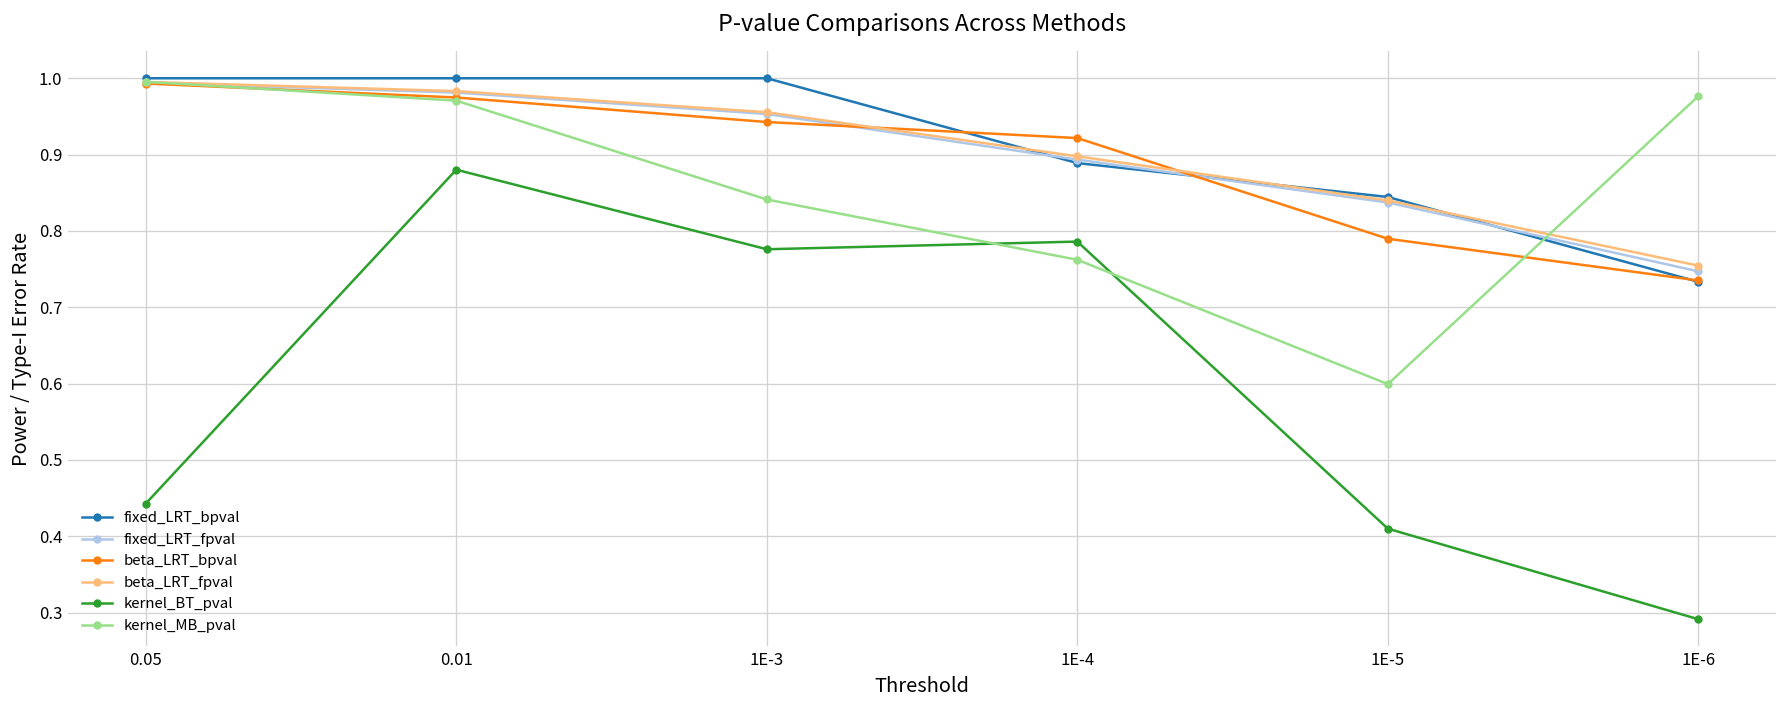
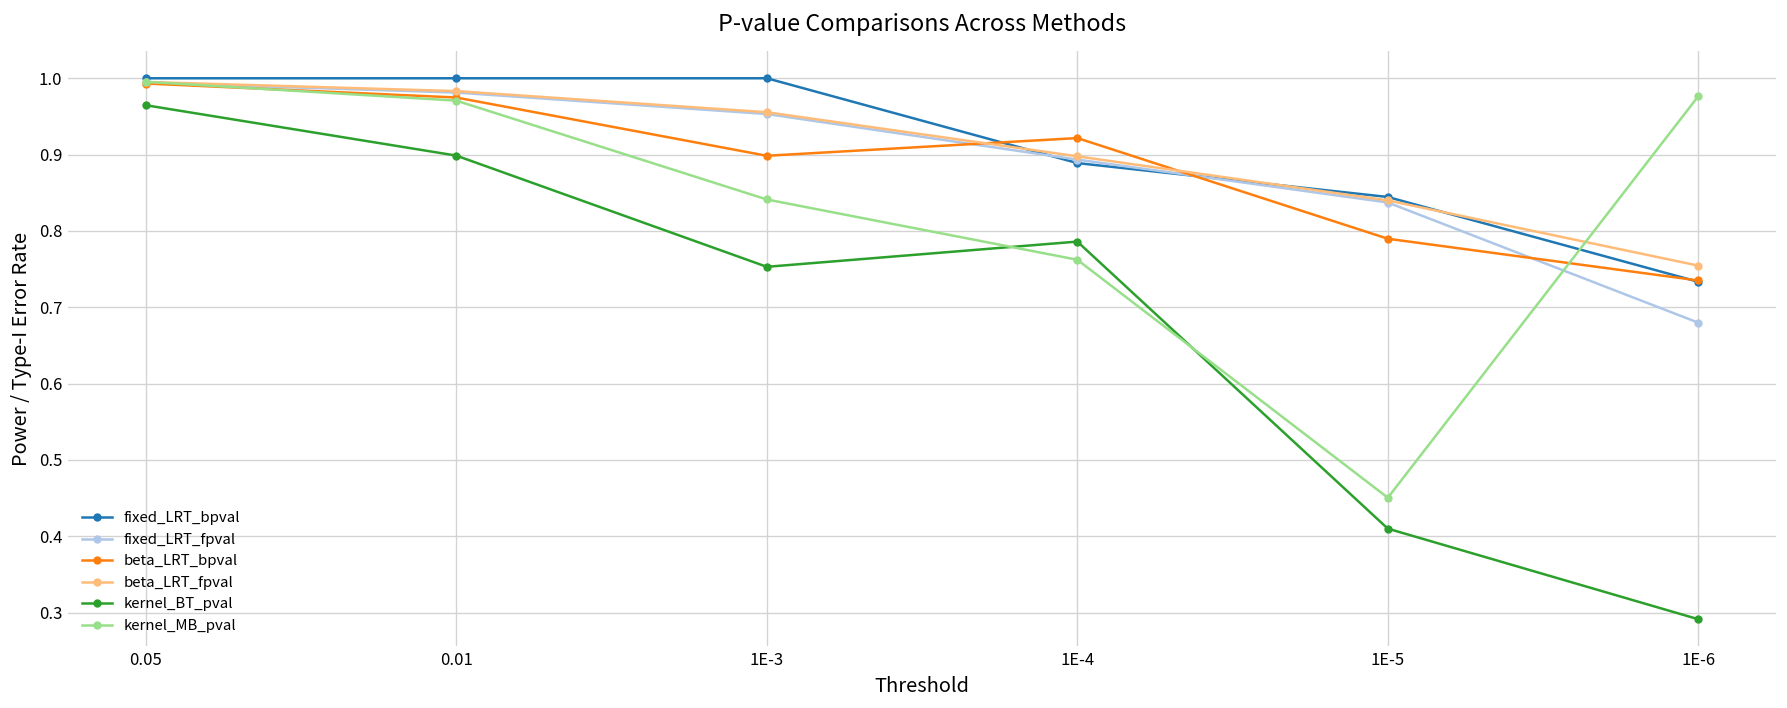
kernel_BT_pval, 0.05: 0.44 -> 0.96
kernel_BT_pval, 0.01: 0.88 -> 0.90
beta_LRT_bpval, 1E-3: 0.94 -> 0.90
kernel_BT_pval, 1E-3: 0.78 -> 0.75
kernel_MB_pval, 1E-5: 0.60 -> 0.45
fixed_LRT_fpval, 1E-6: 0.75 -> 0.68
